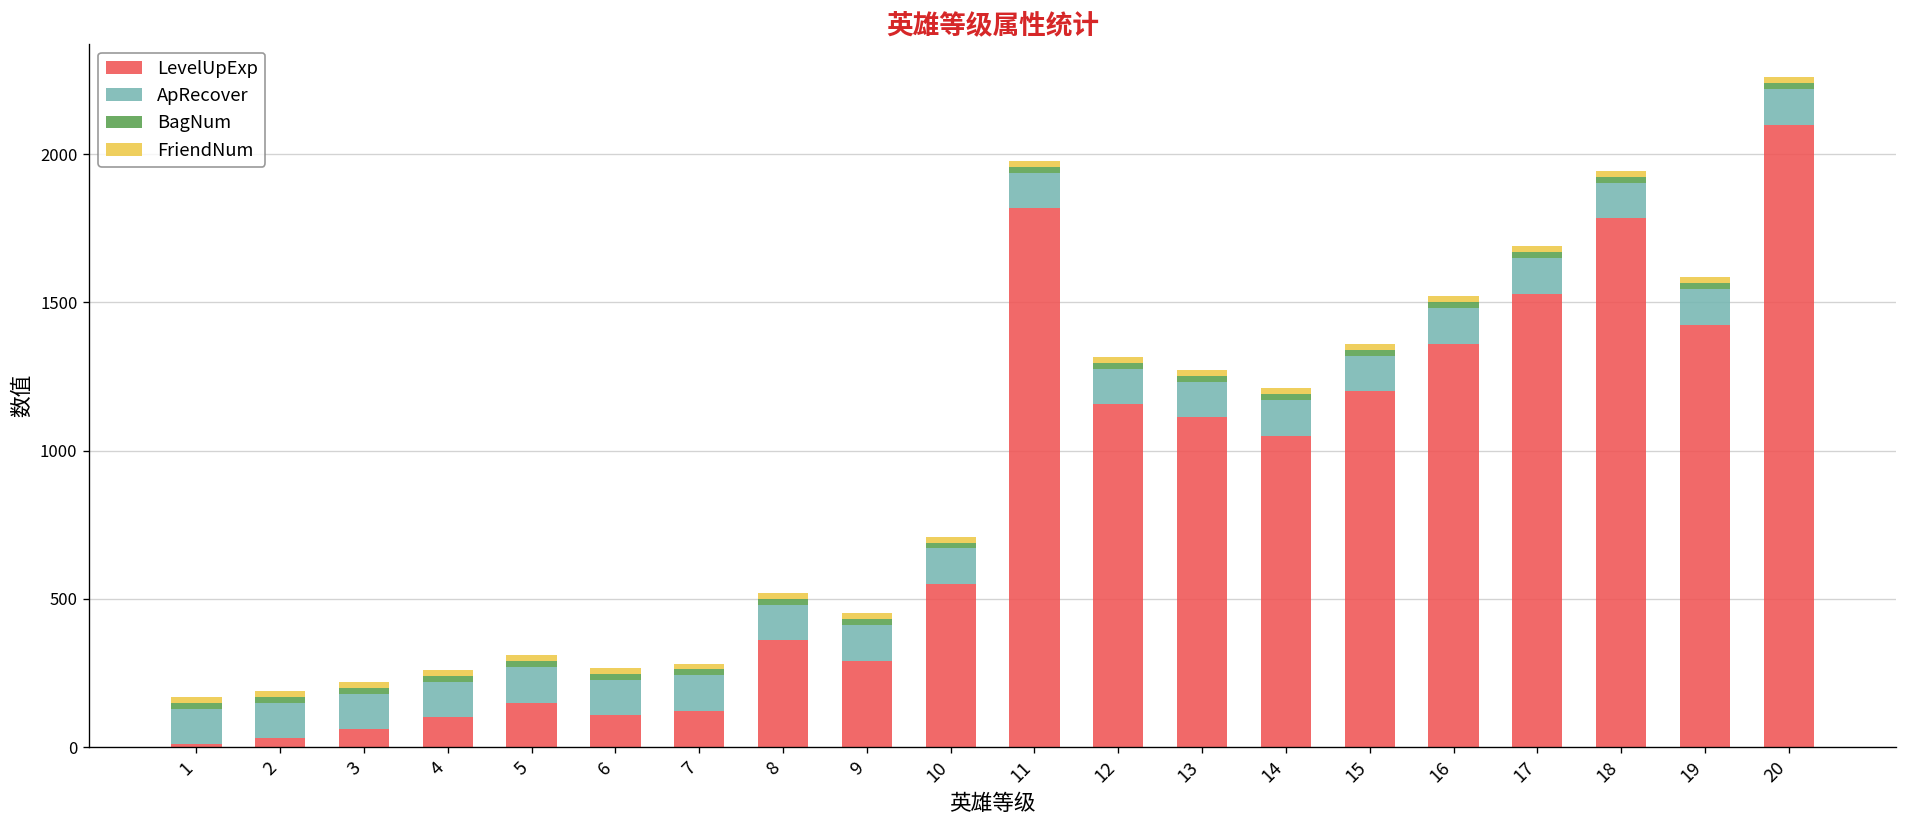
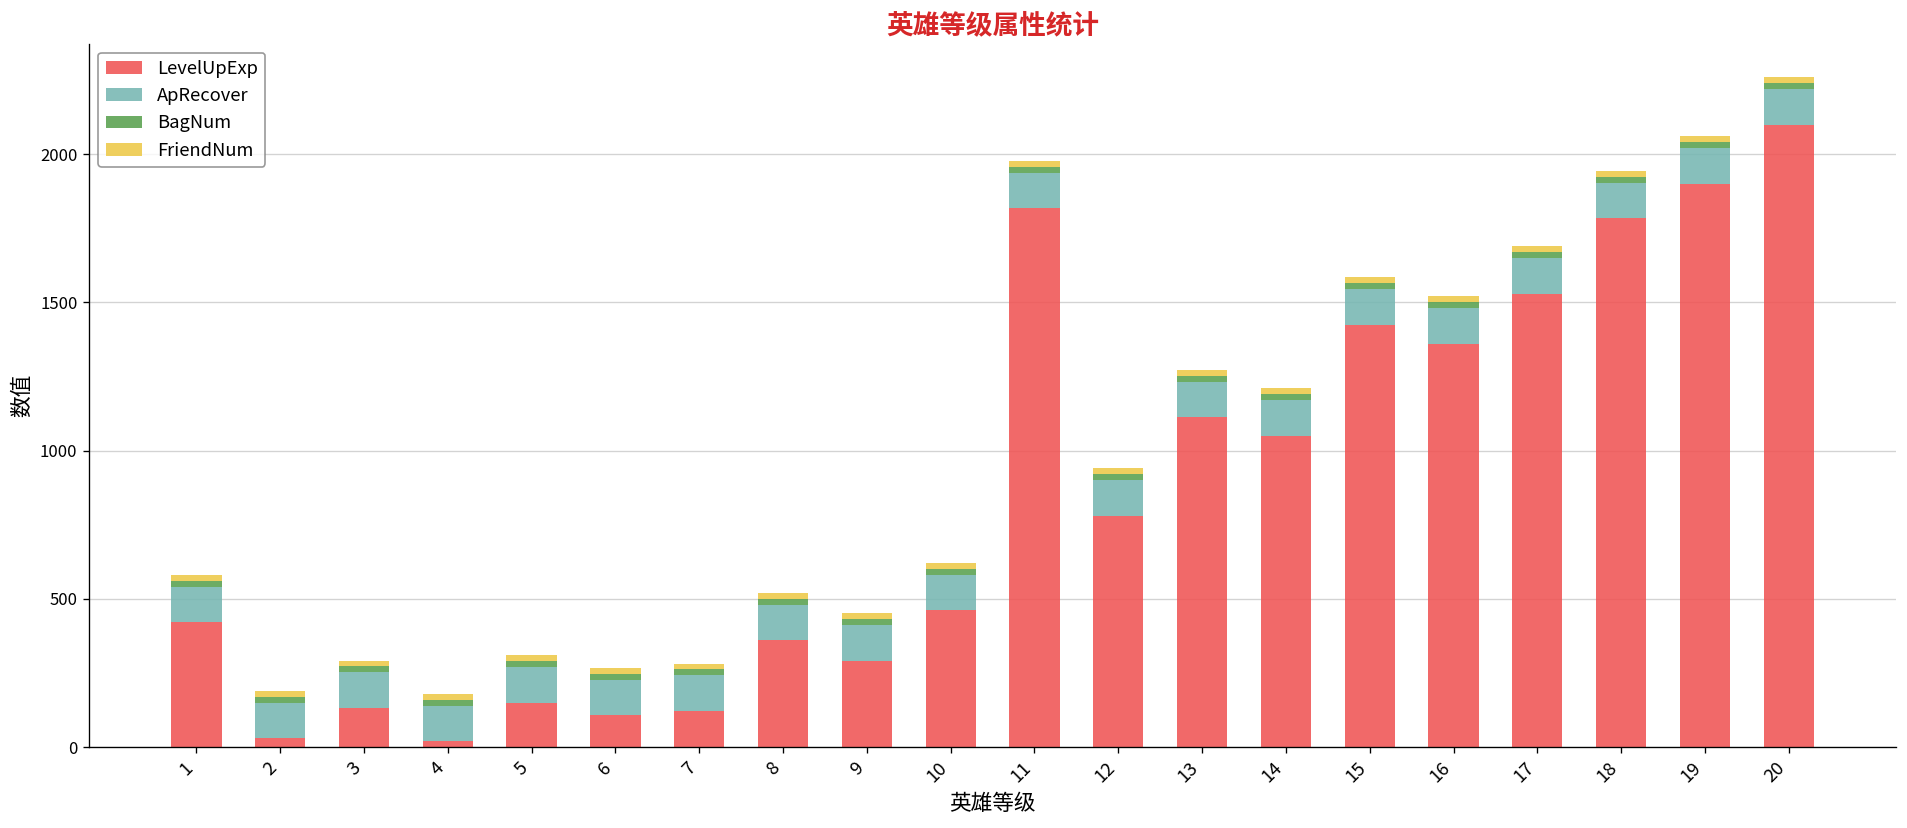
LevelUpExp, 1: 10 -> 420
LevelUpExp, 3: 60 -> 130
LevelUpExp, 4: 100 -> 20
LevelUpExp, 10: 550 -> 460
LevelUpExp, 12: 1160 -> 780
LevelUpExp, 15: 1200 -> 1430
LevelUpExp, 19: 1430 -> 1900
